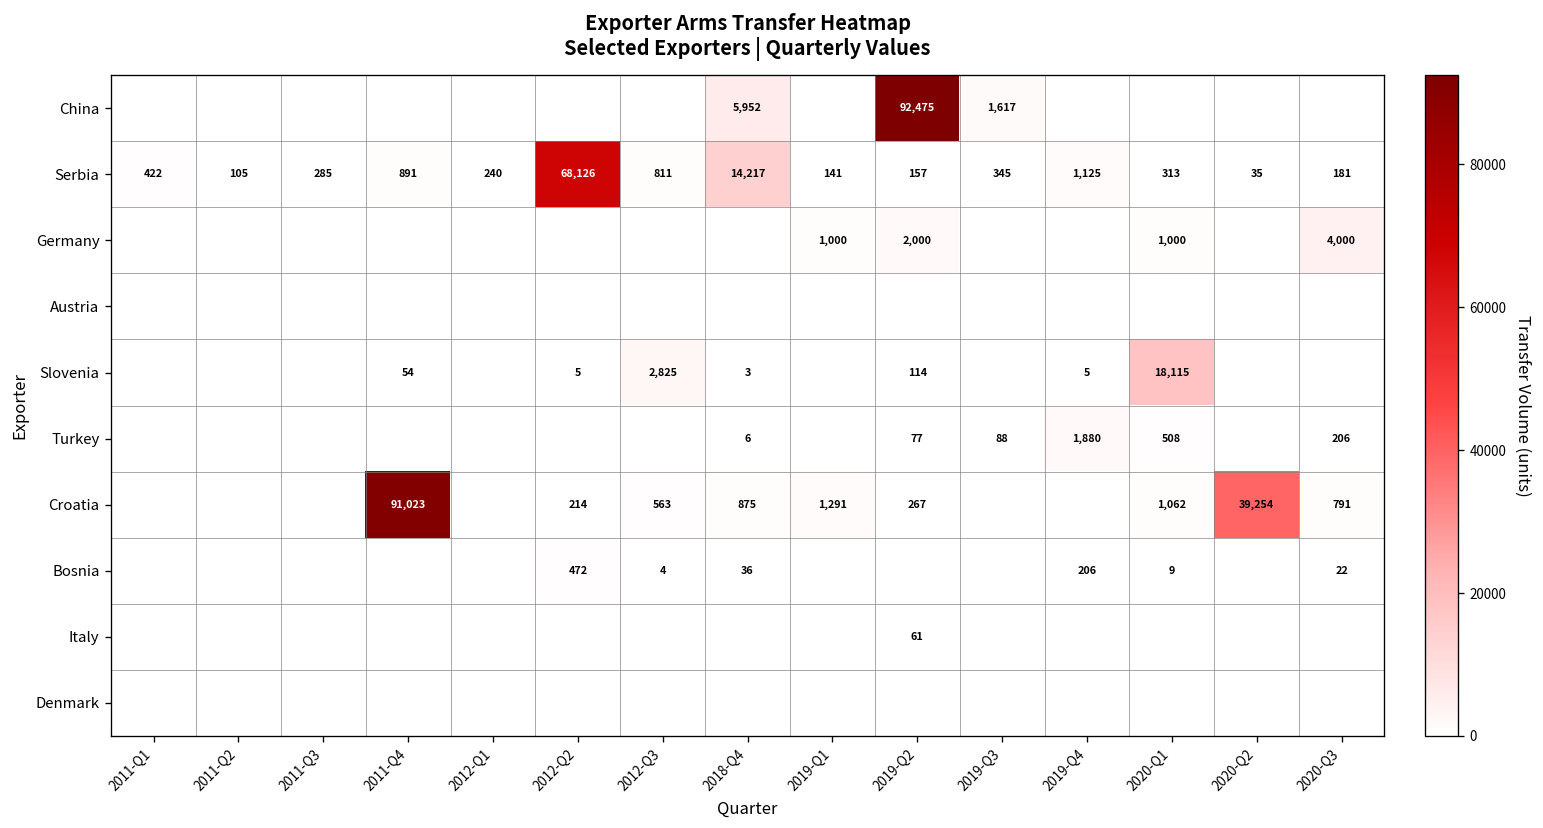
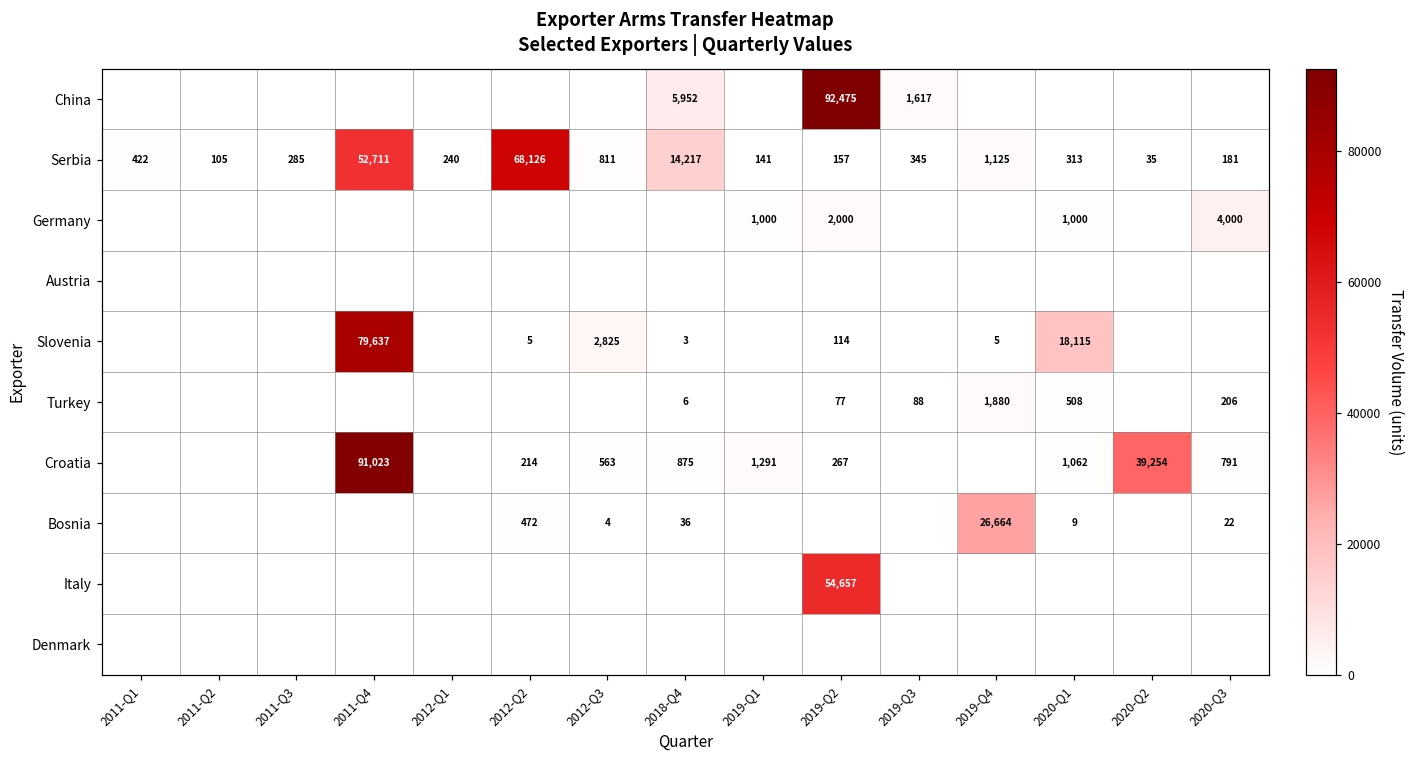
Serbia, 2011-Q4: 891 -> 52,711
Slovenia, 2011-Q4: 54 -> 79,637
Bosnia, 2019-Q4: 206 -> 26,664
Italy, 2019-Q2: 61 -> 54,657
